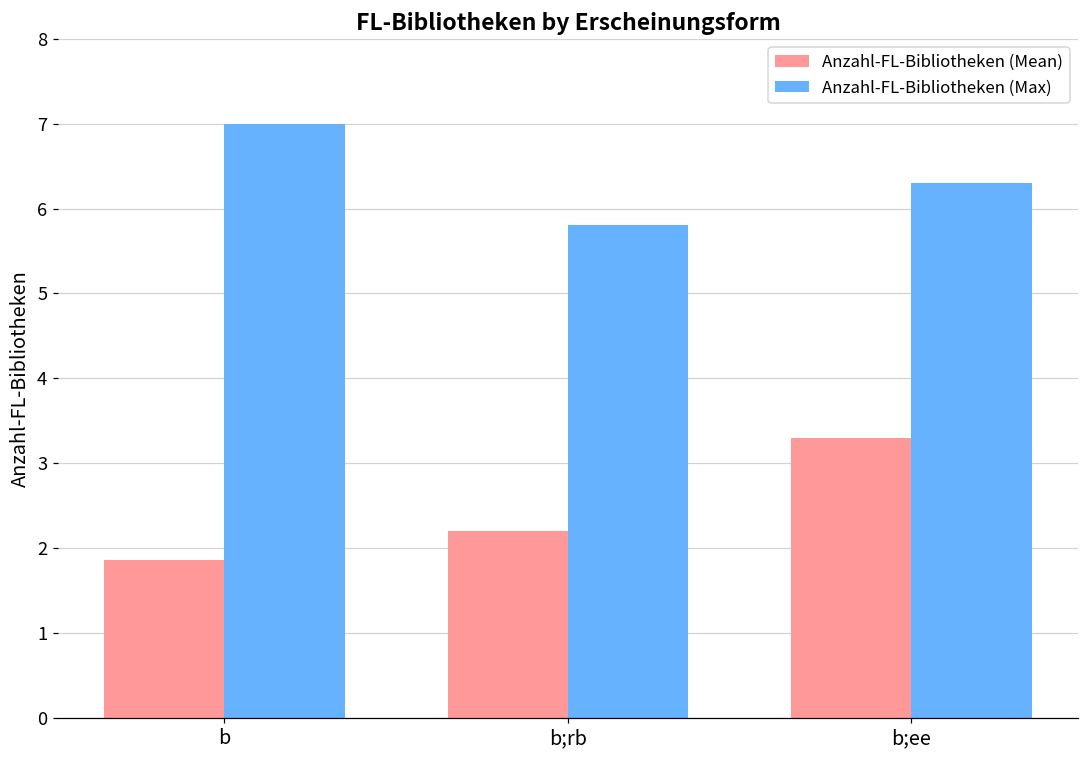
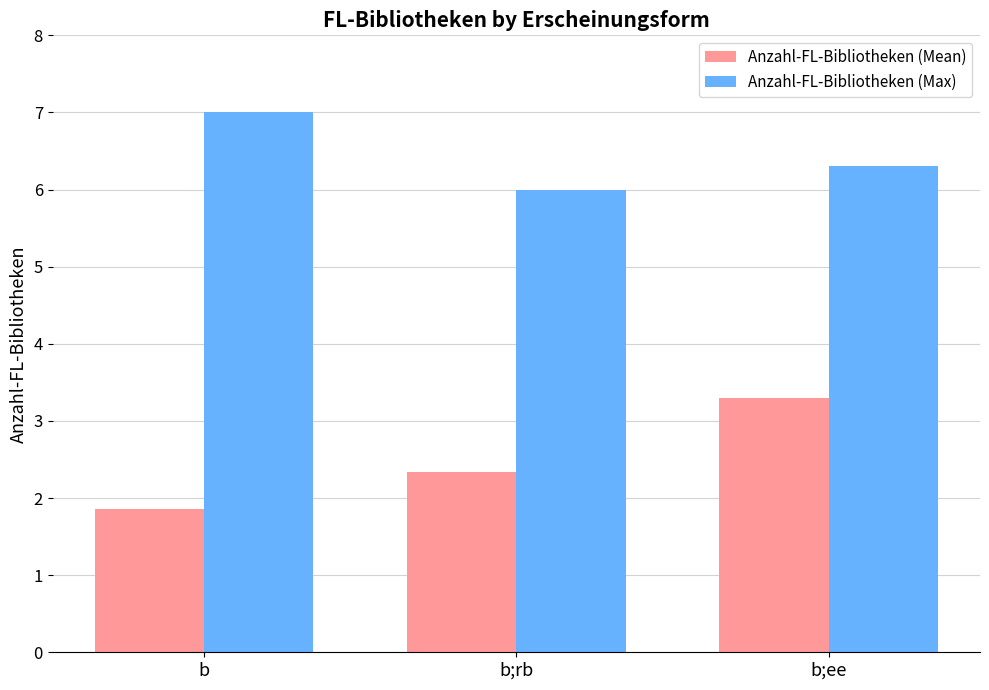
Anzahl-FL-Bibliotheken (Mean), b;rb: 2.2 -> 2.3
Anzahl-FL-Bibliotheken (Max), b;rb: 5.8 -> 6.0
